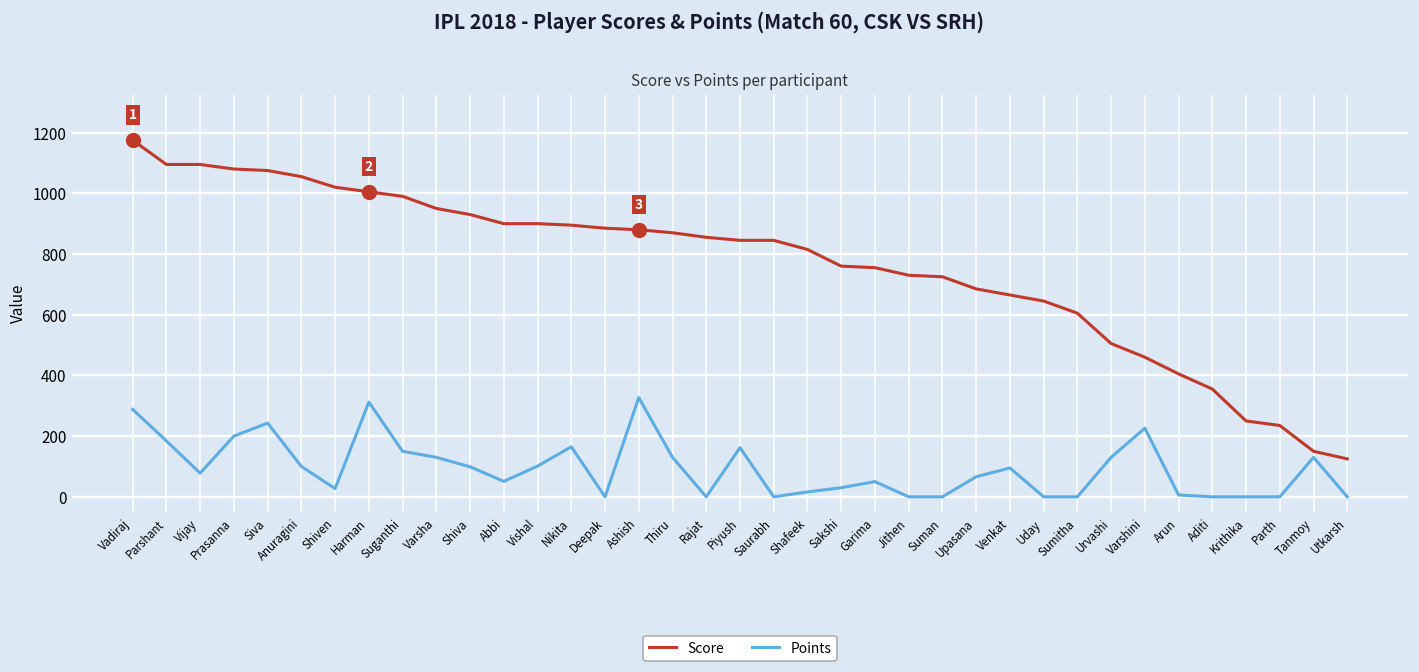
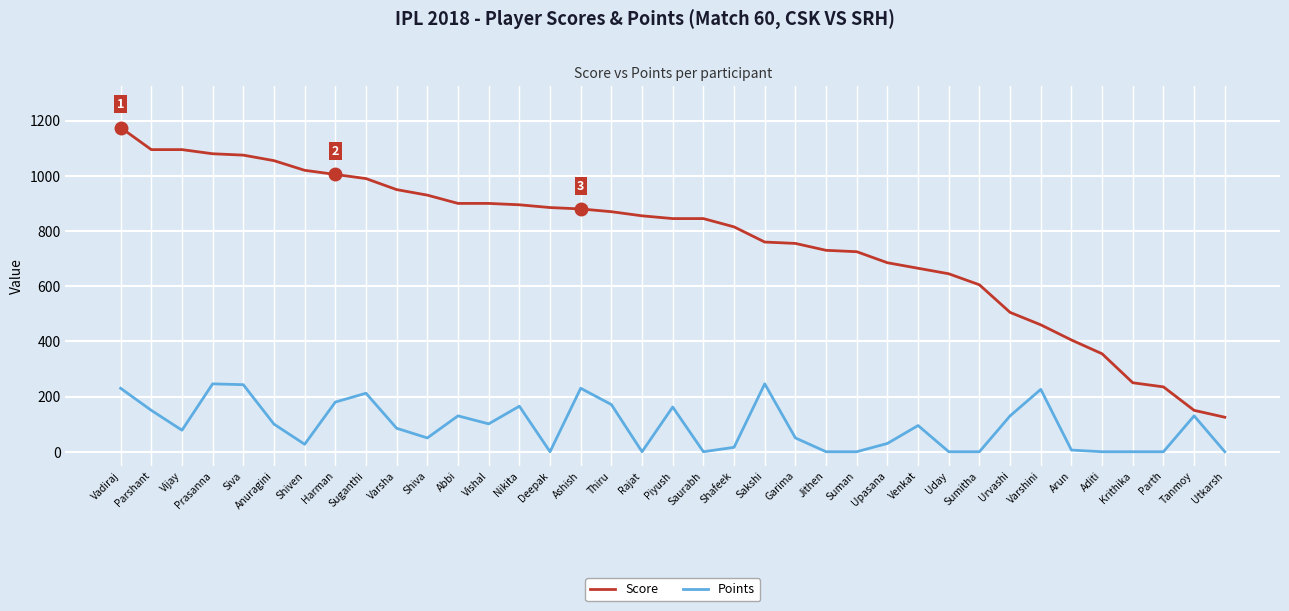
Points, Vadiraj: 290 -> 230
Points, Parshant: 180 -> 150
Points, Prasanna: 200 -> 250
Points, Harman: 310 -> 180
Points, Suganthi: 150 -> 210
Points, Varsha: 130 -> 90
Points, Shiva: 100 -> 50
Points, Abbi: 50 -> 130
Points, Ashish: 330 -> 230
Points, Thiru: 130 -> 170
Points, Sakshi: 30 -> 250
Points, Upasana: 70 -> 30
